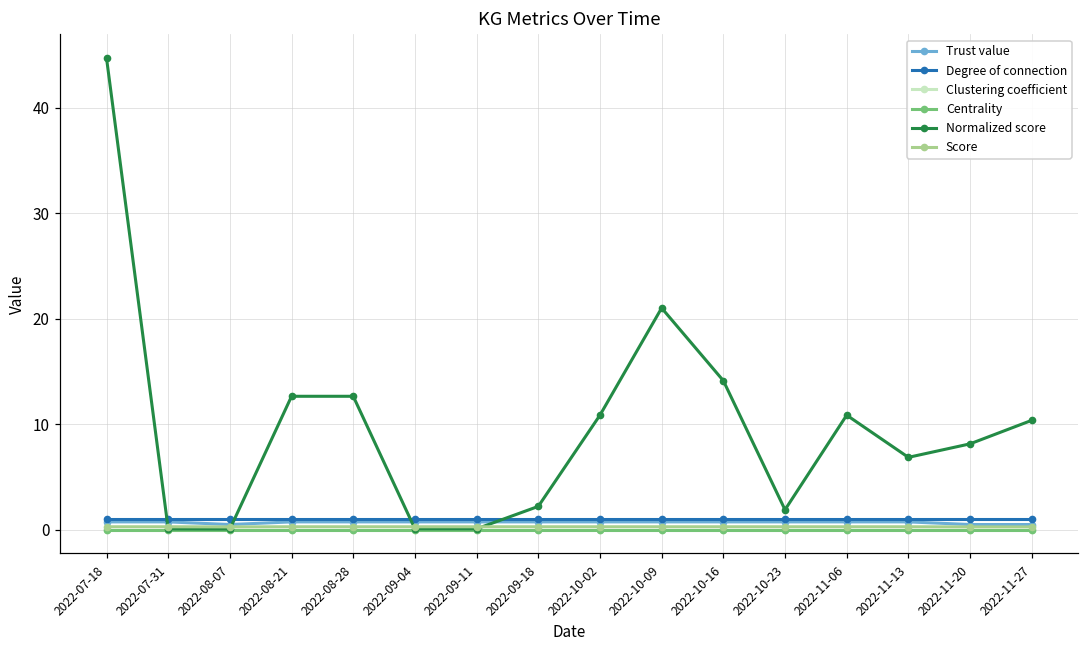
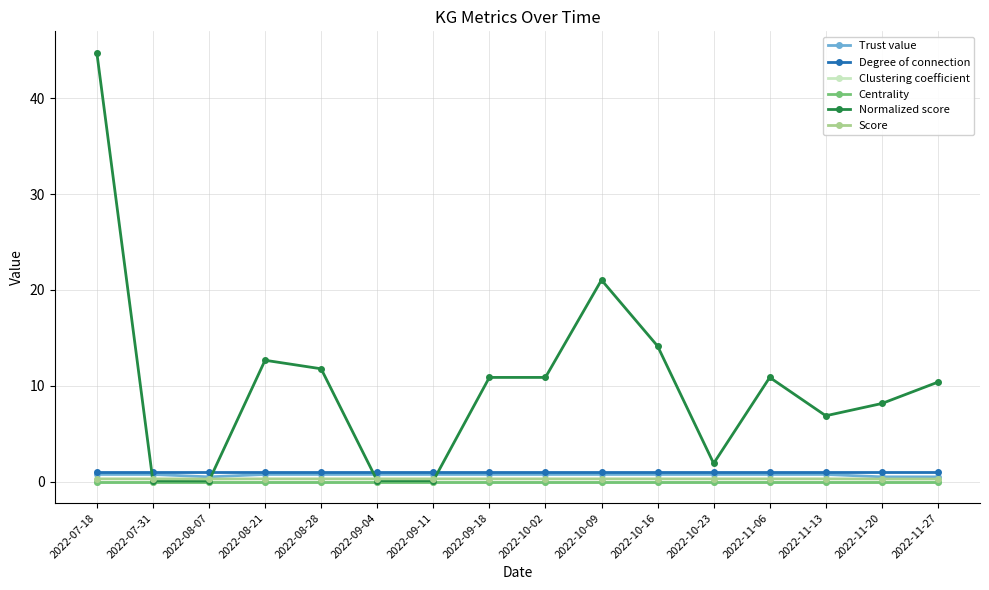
Normalized score, 2022-08-28: 13 -> 12
Normalized score, 2022-09-18: 2 -> 11
